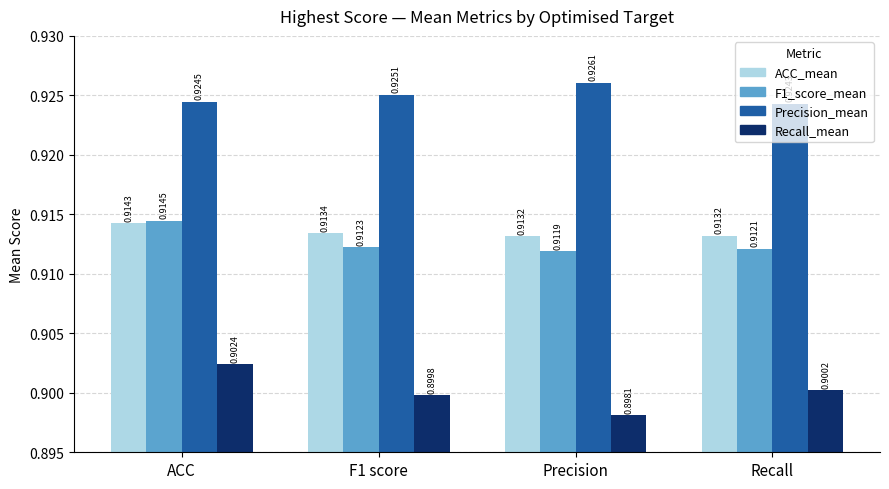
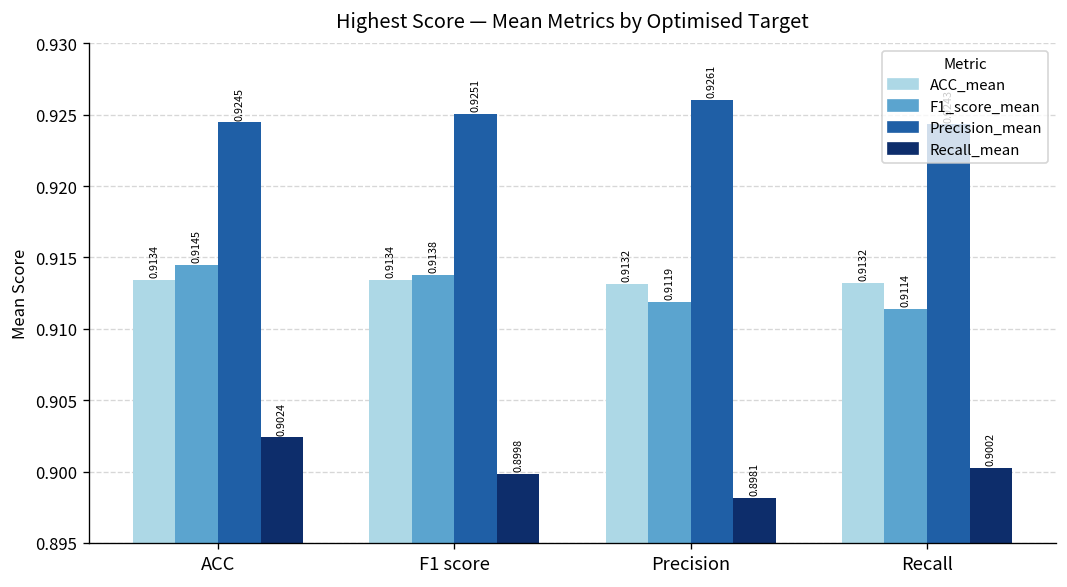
ACC_mean, ACC: 0.9143 -> 0.9134
F1_score_mean, F1 score: 0.9123 -> 0.9138
F1_score_mean, Recall: 0.9121 -> 0.9114
